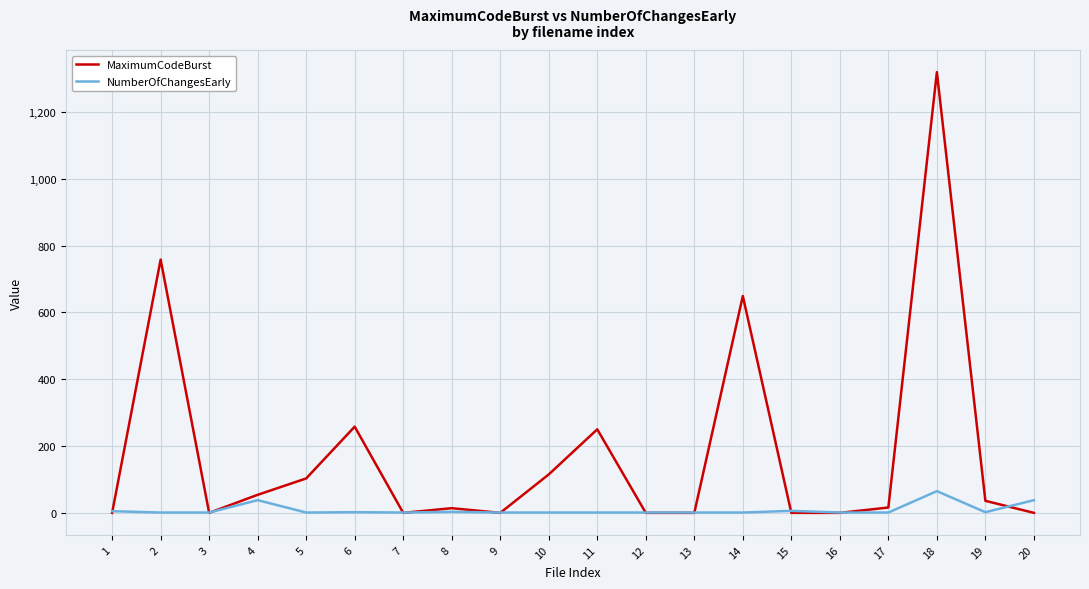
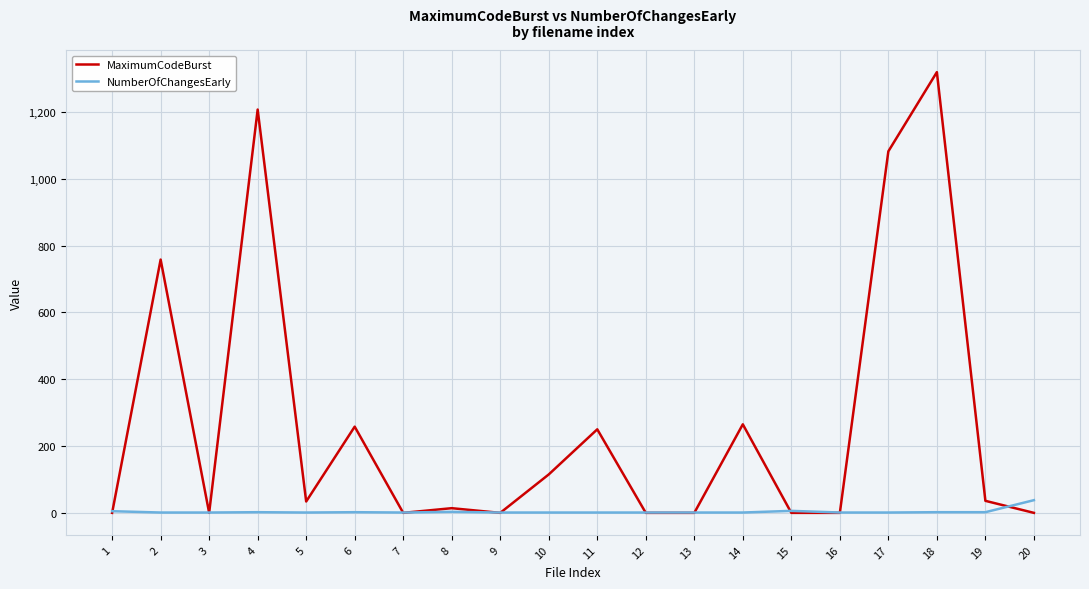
MaximumCodeBurst, 4: 50 -> 1,210
NumberOfChangesEarly, 4: 40 -> 0
MaximumCodeBurst, 5: 100 -> 30
MaximumCodeBurst, 14: 650 -> 270
MaximumCodeBurst, 17: 20 -> 1,080
NumberOfChangesEarly, 18: 70 -> 0
